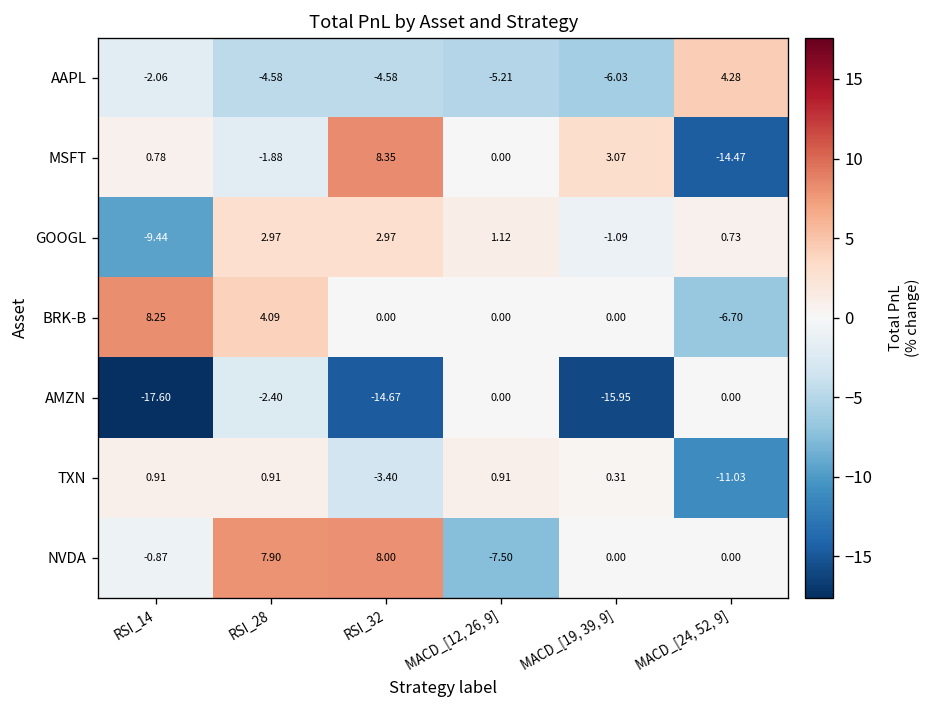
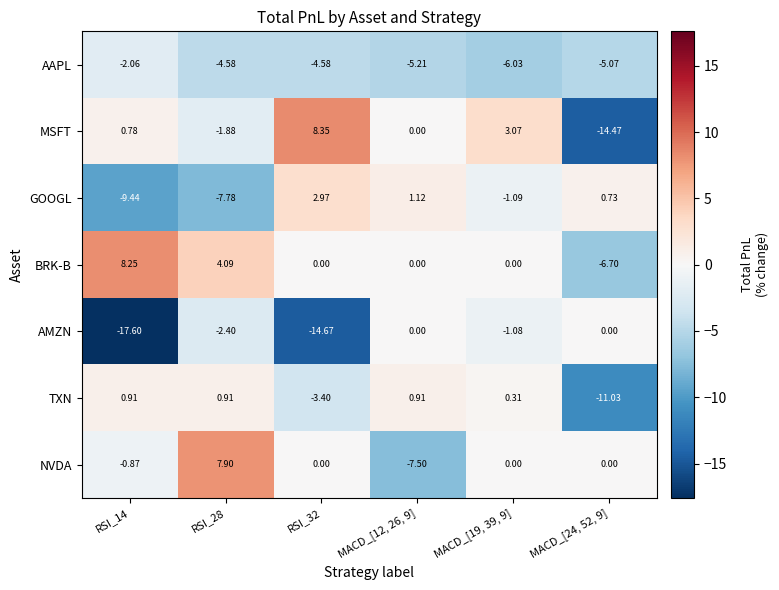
AAPL, MACD_[24, 52, 9]: 4.28 -> -5.07
GOOGL, RSI_28: 2.97 -> -7.78
AMZN, MACD_[19, 39, 9]: -15.95 -> -1.08
NVDA, RSI_32: 8.00 -> 0.00
